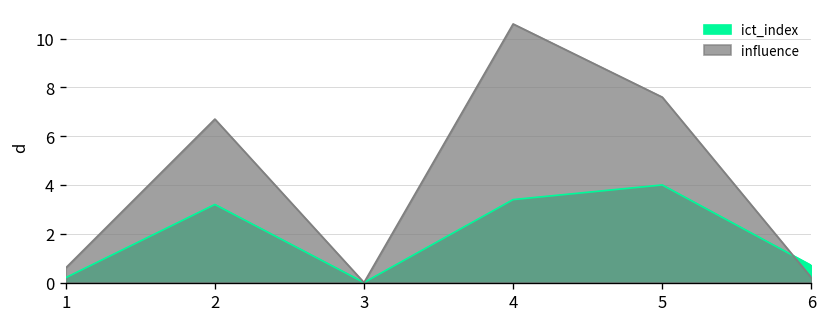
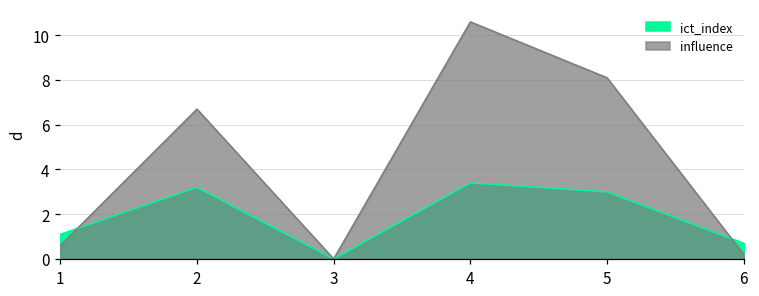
ict_index, 1: 0.2 -> 1.1
ict_index, 5: 4 -> 3
influence, 5: 7.6 -> 8.1
